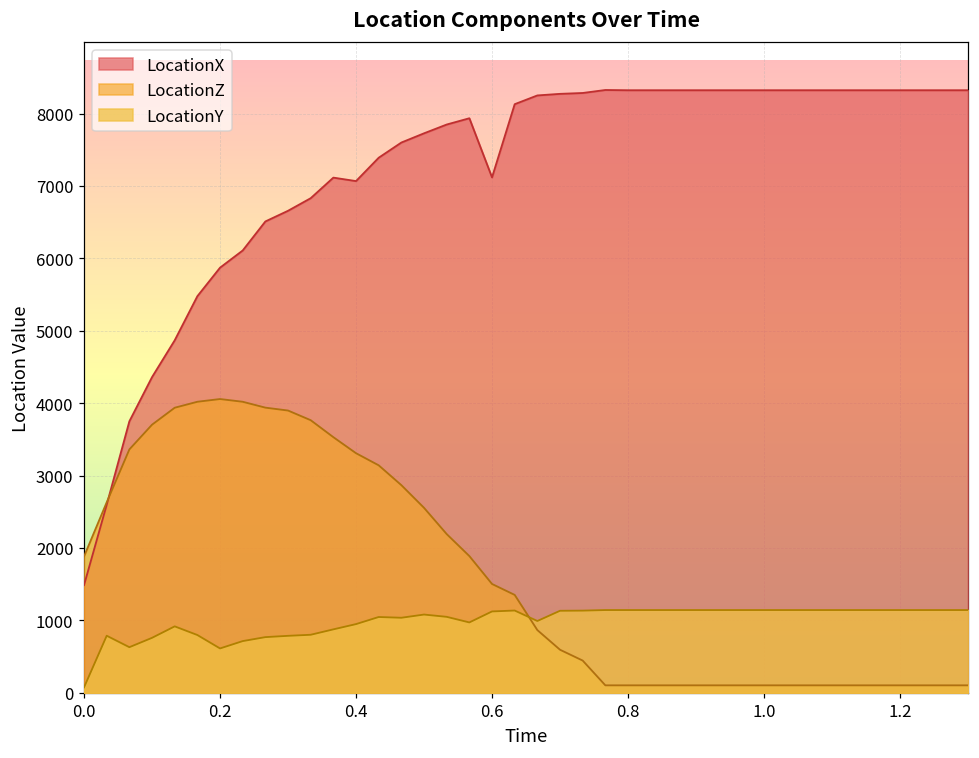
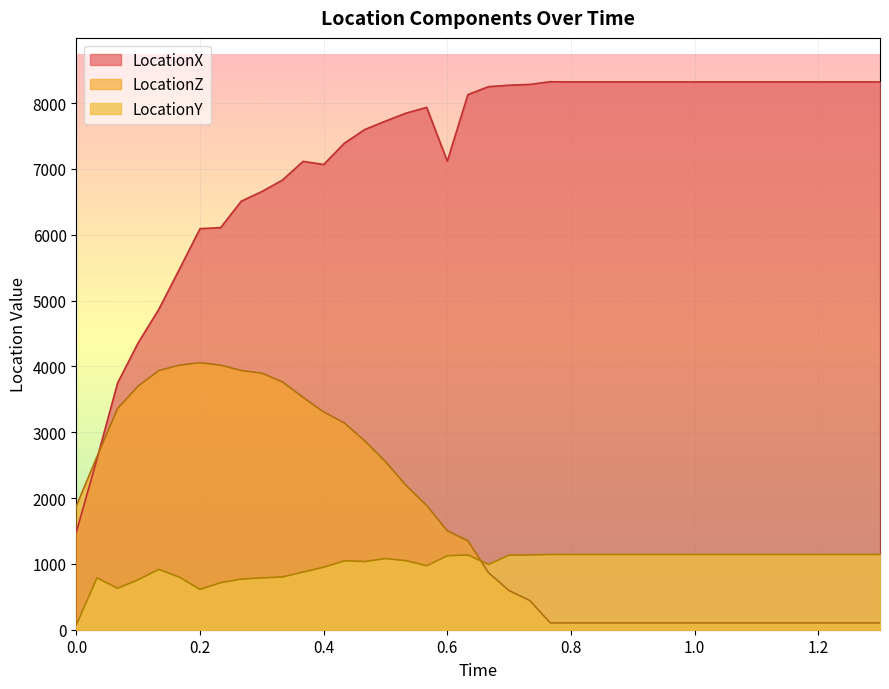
LocationX, 0.2: 5900 -> 6100
